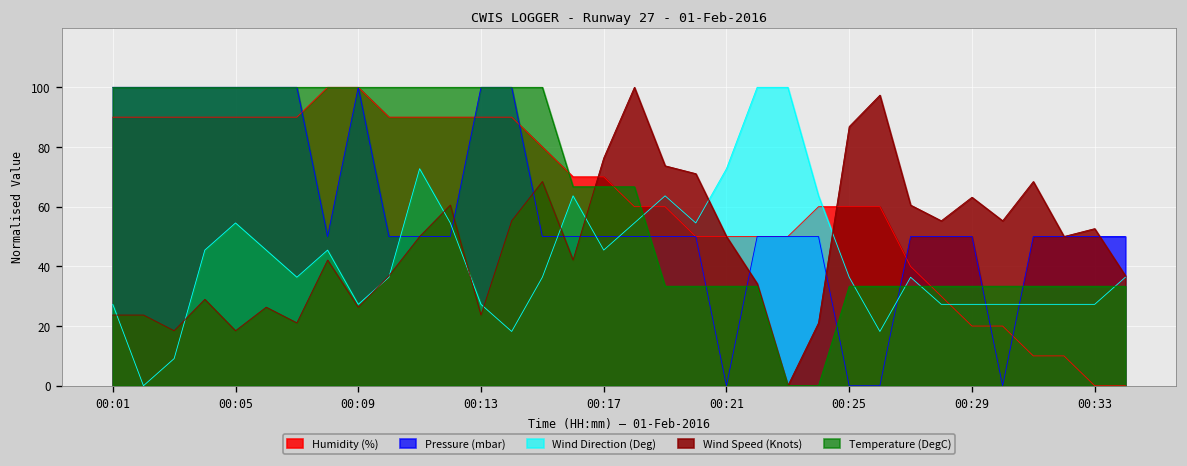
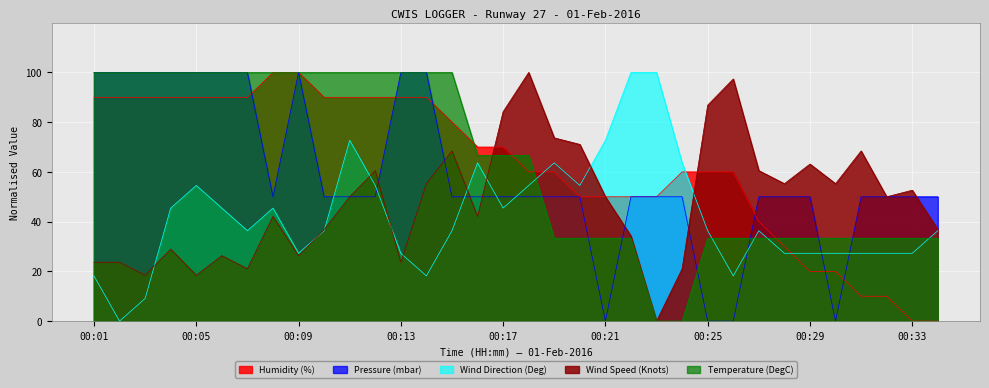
Wind Direction (Deg), 00:01: 27 -> 18
Wind Speed (Knots), 00:17: 76 -> 84
